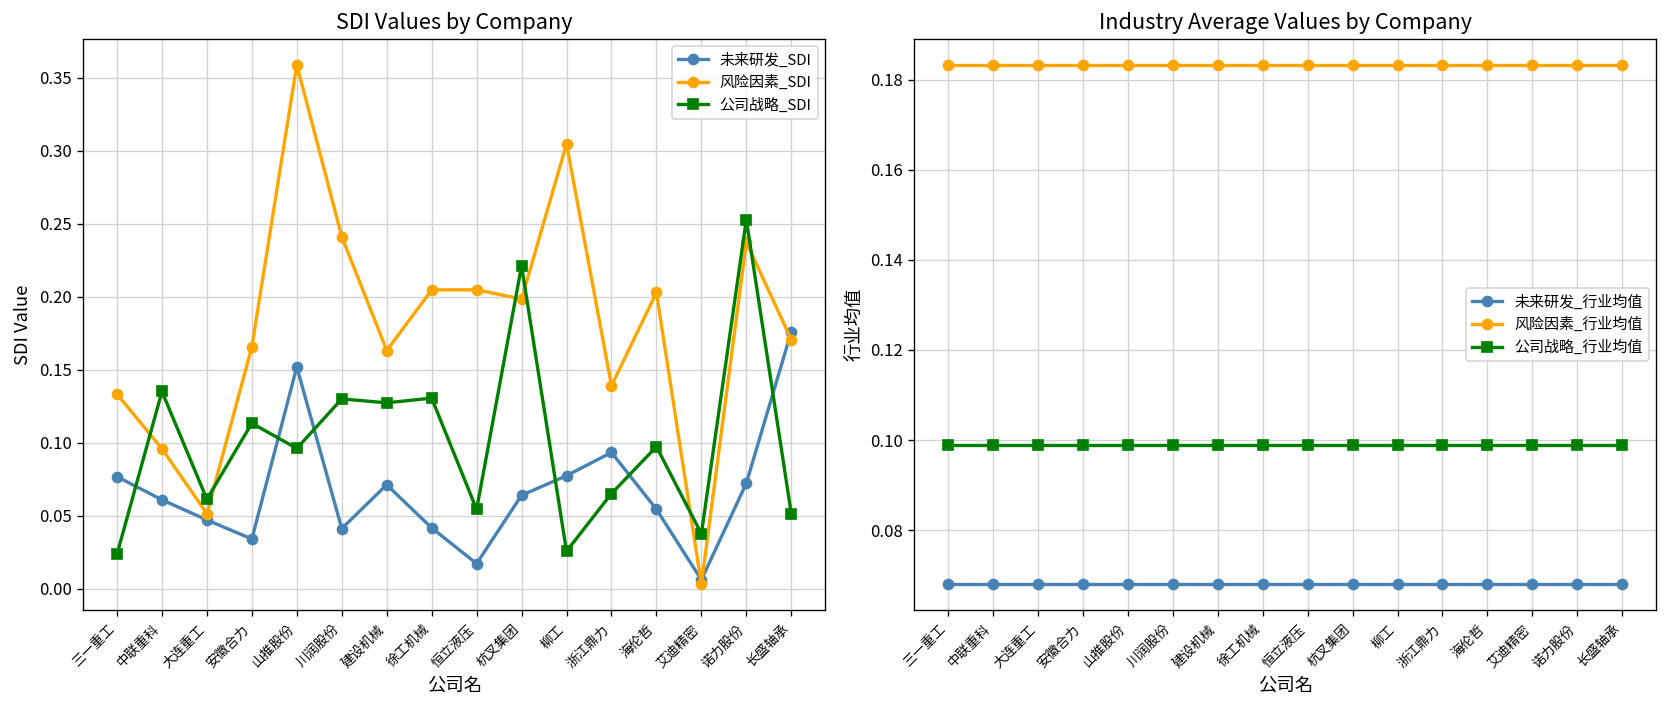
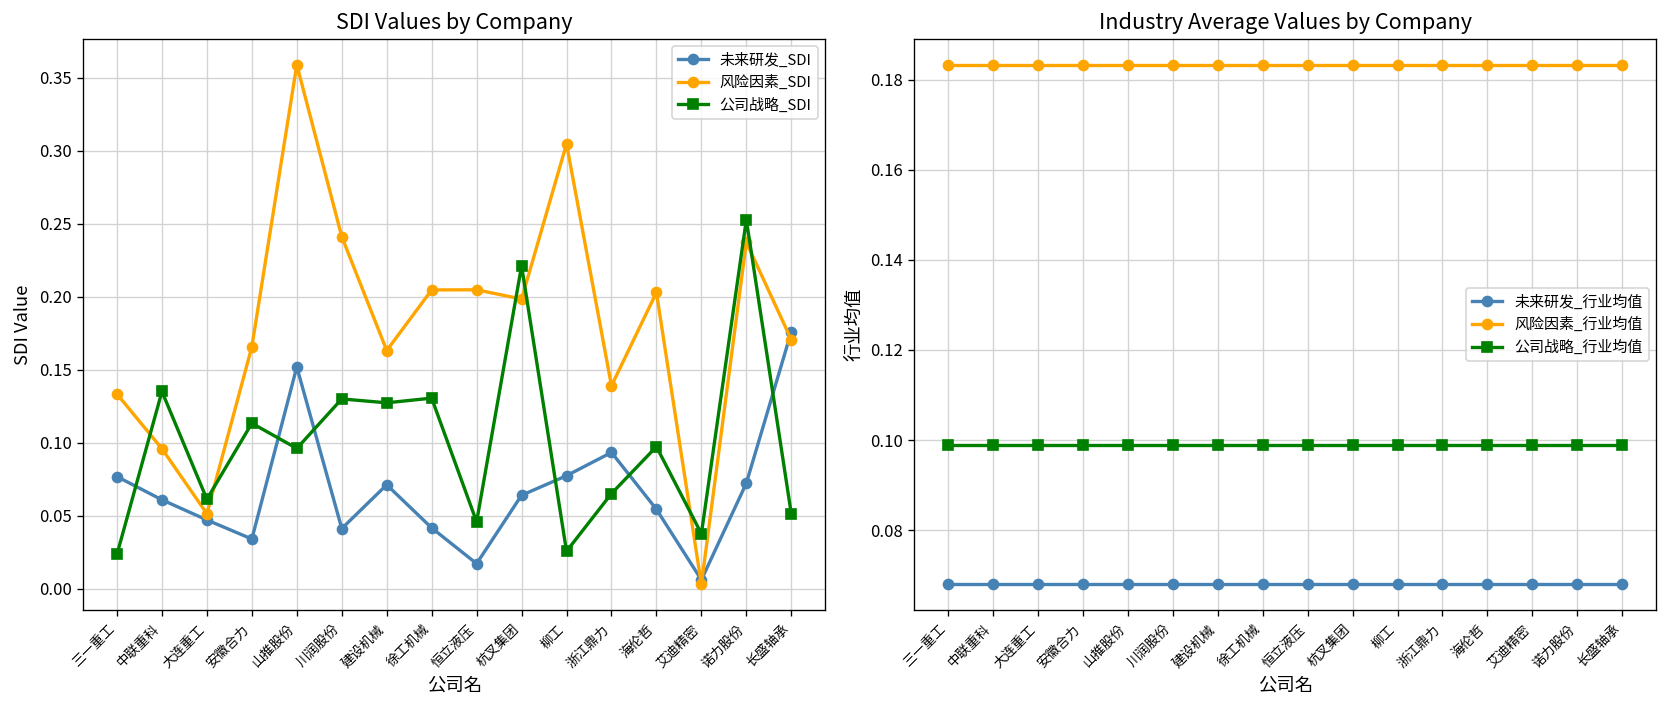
SDI Values by Company, 公司战略_SDI, 恒立液压: 0.054 -> 0.046
